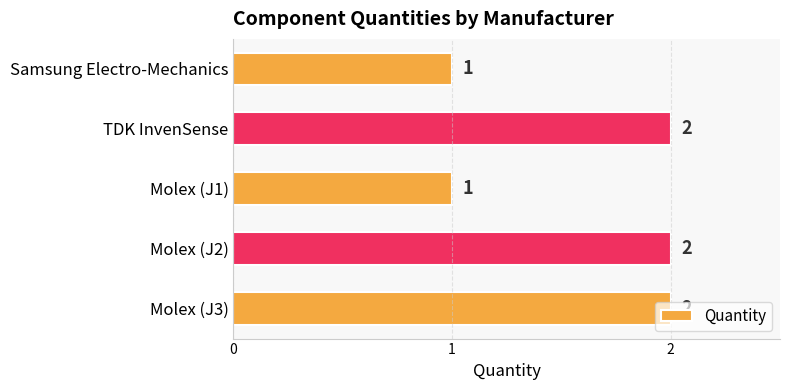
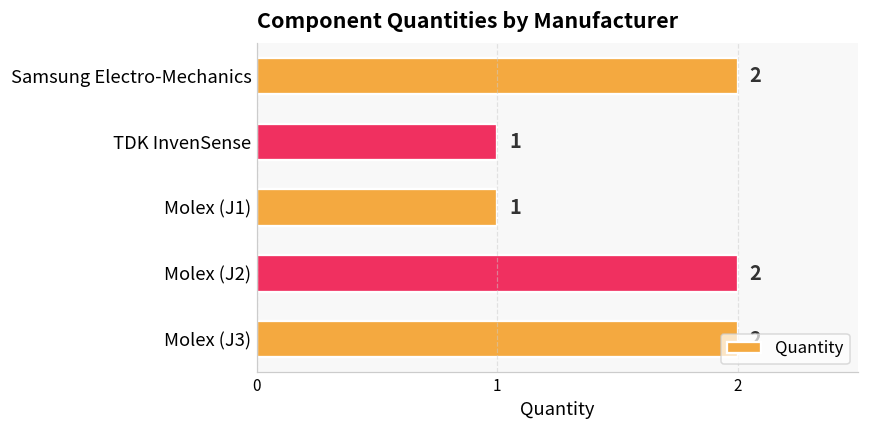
Samsung Electro-Mechanics: 1 -> 2
TDK InvenSense: 2 -> 1
